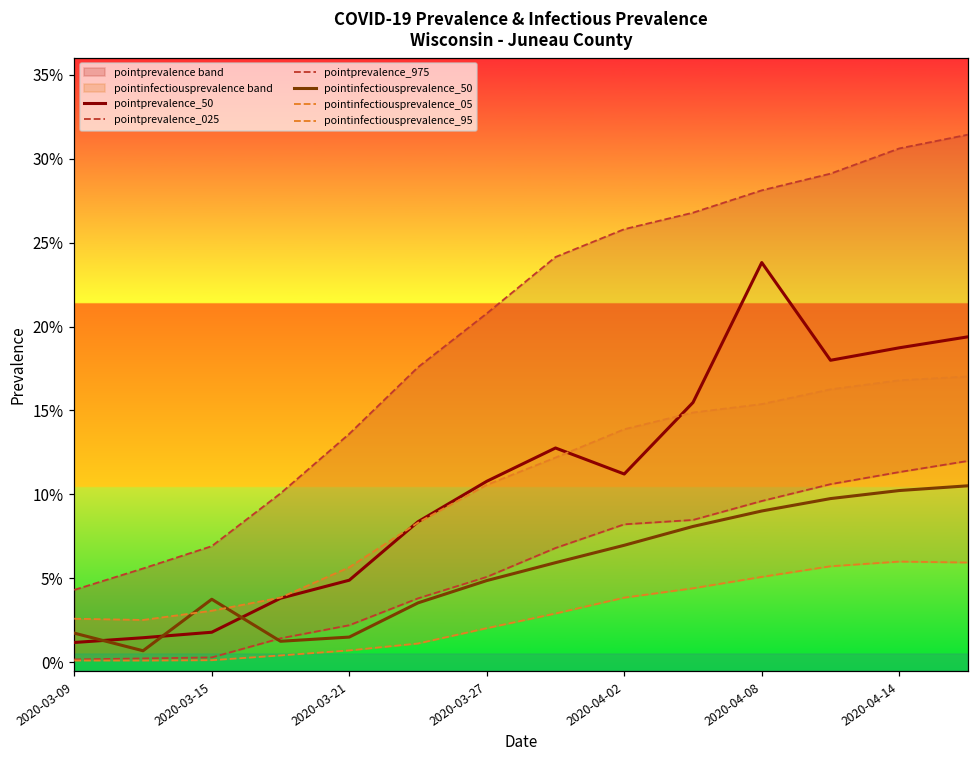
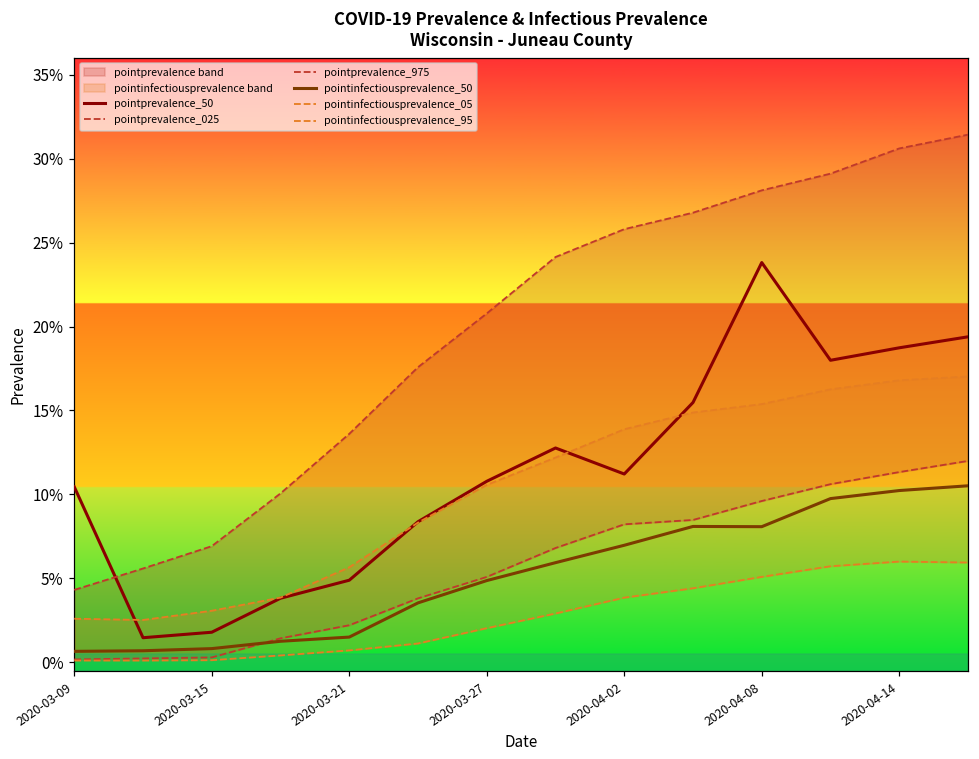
pointprevalence_50, 2020-03-09: 1.2% -> 10.4%
pointinfectiousprevalence_50, 2020-03-09: 1.7% -> 0.7%
pointinfectiousprevalence_50, 2020-03-15: 3.8% -> 0.8%
pointinfectiousprevalence_50, 2020-04-08: 9.0% -> 8.1%
